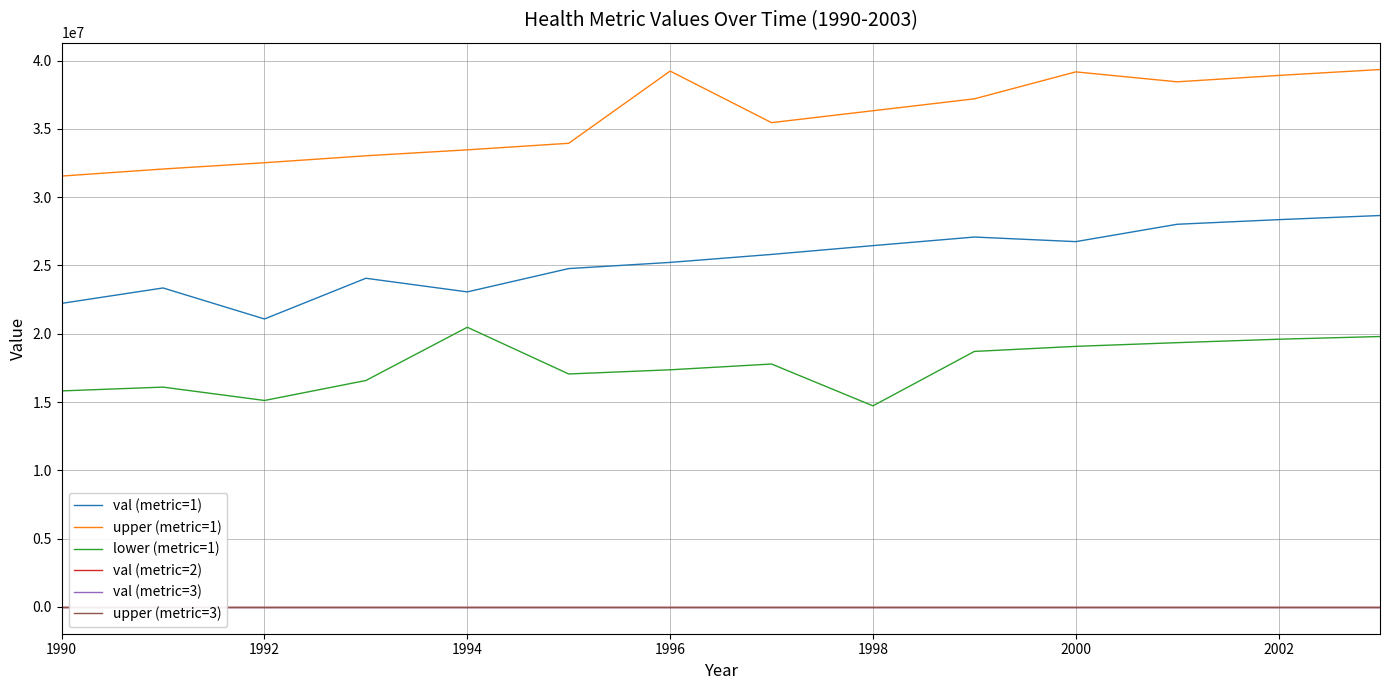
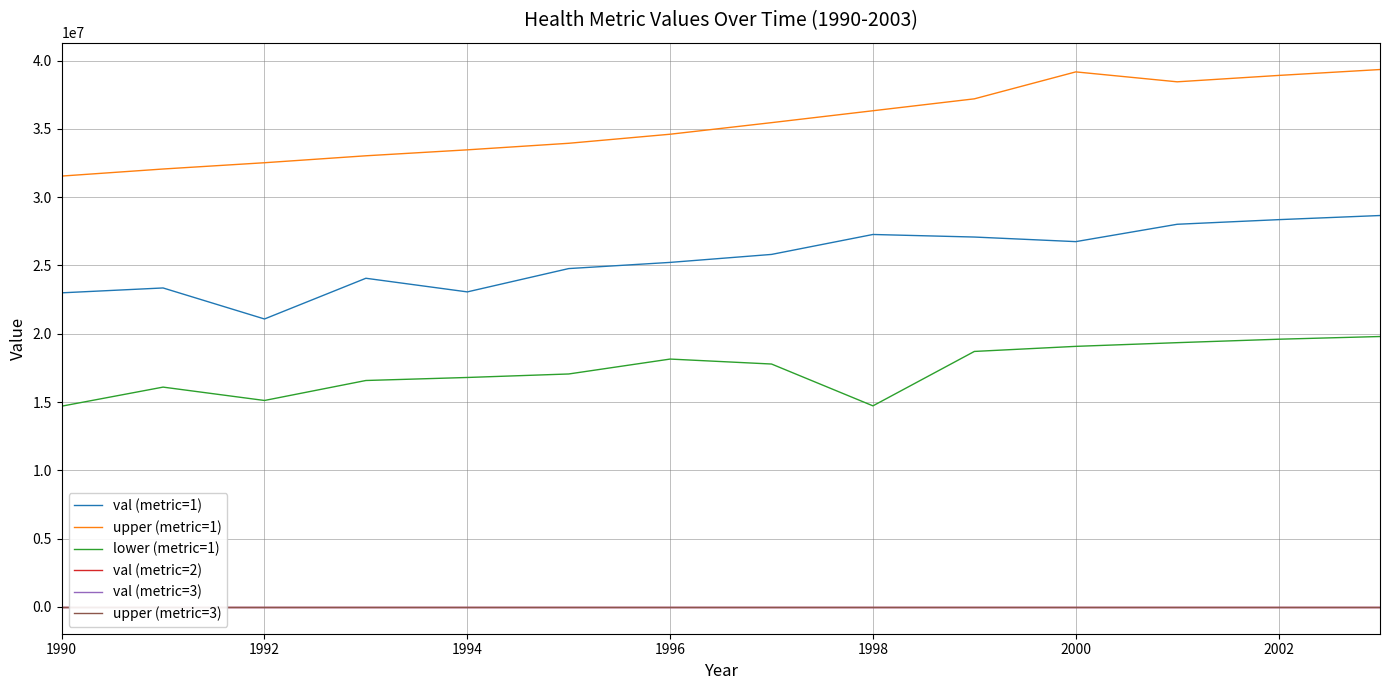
val (metric=1), 1990: 22200000 -> 23000000
lower (metric=1), 1990: 15800000 -> 14700000
lower (metric=1), 1994: 20500000 -> 16800000
upper (metric=1), 1996: 39200000 -> 34600000
lower (metric=1), 1996: 17400000 -> 18100000
val (metric=1), 1998: 26500000 -> 27300000
